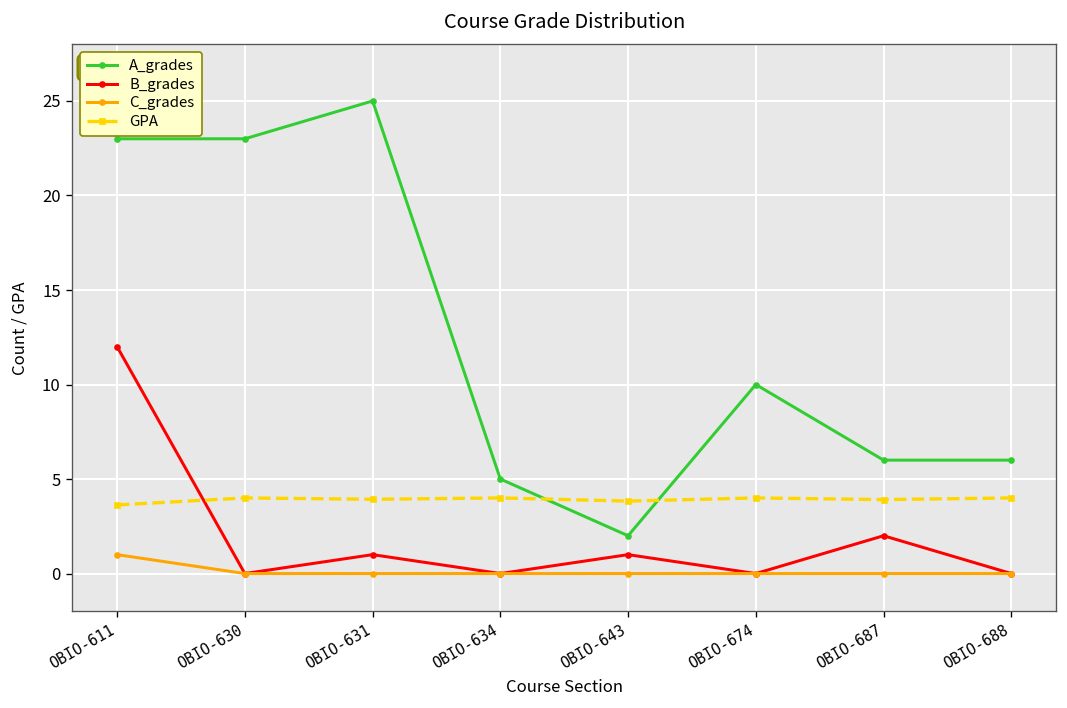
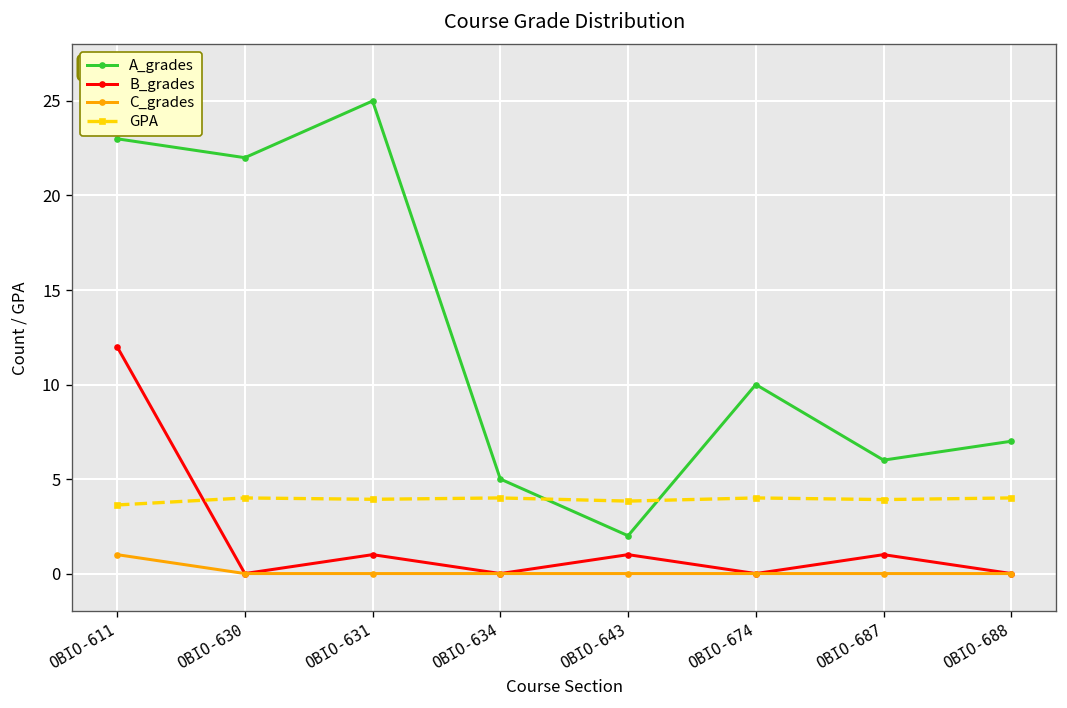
A_grades, OBIO-630: 23 -> 22
B_grades, OBIO-687: 2 -> 1
A_grades, OBIO-688: 6 -> 7
